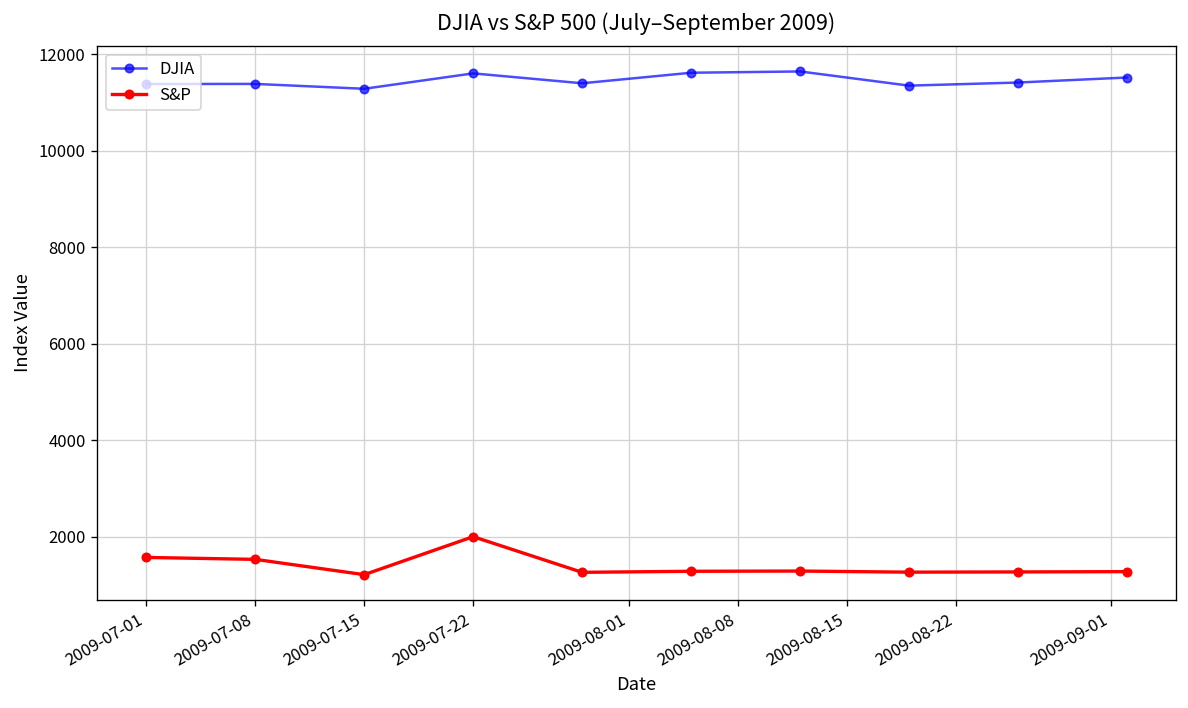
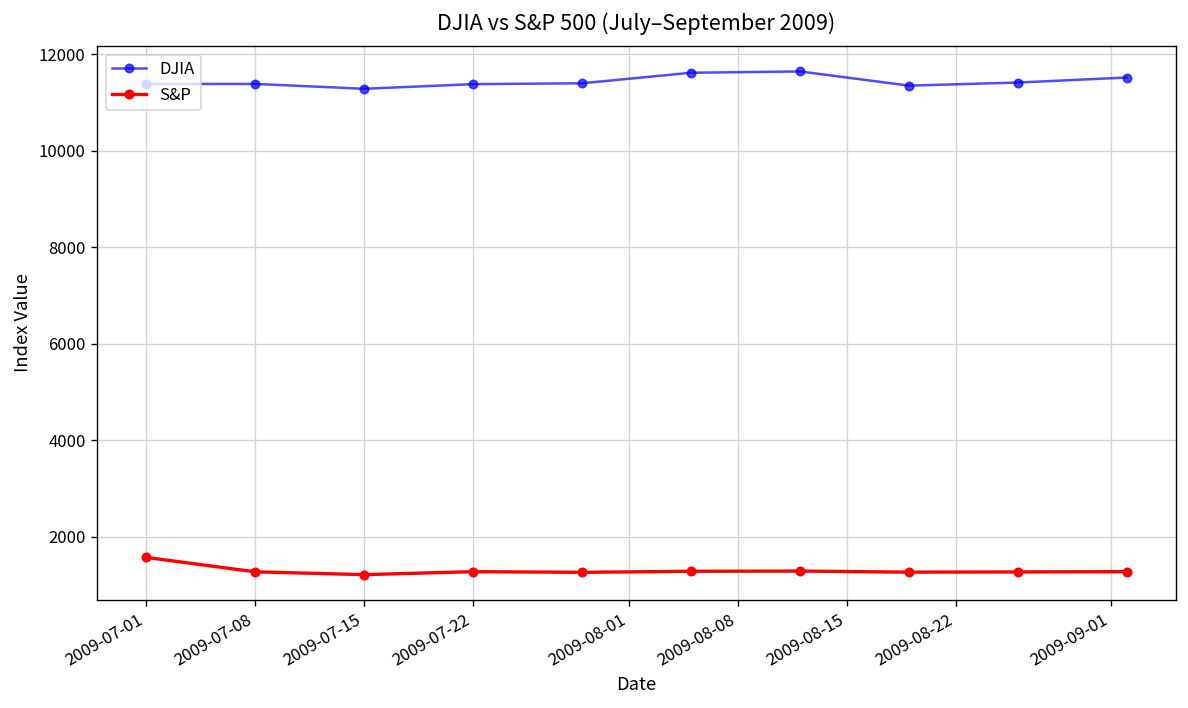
S&P, 2009-07-08: 1500 -> 1300
DJIA, 2009-07-22: 11600 -> 11400
S&P, 2009-07-22: 2000 -> 1300
